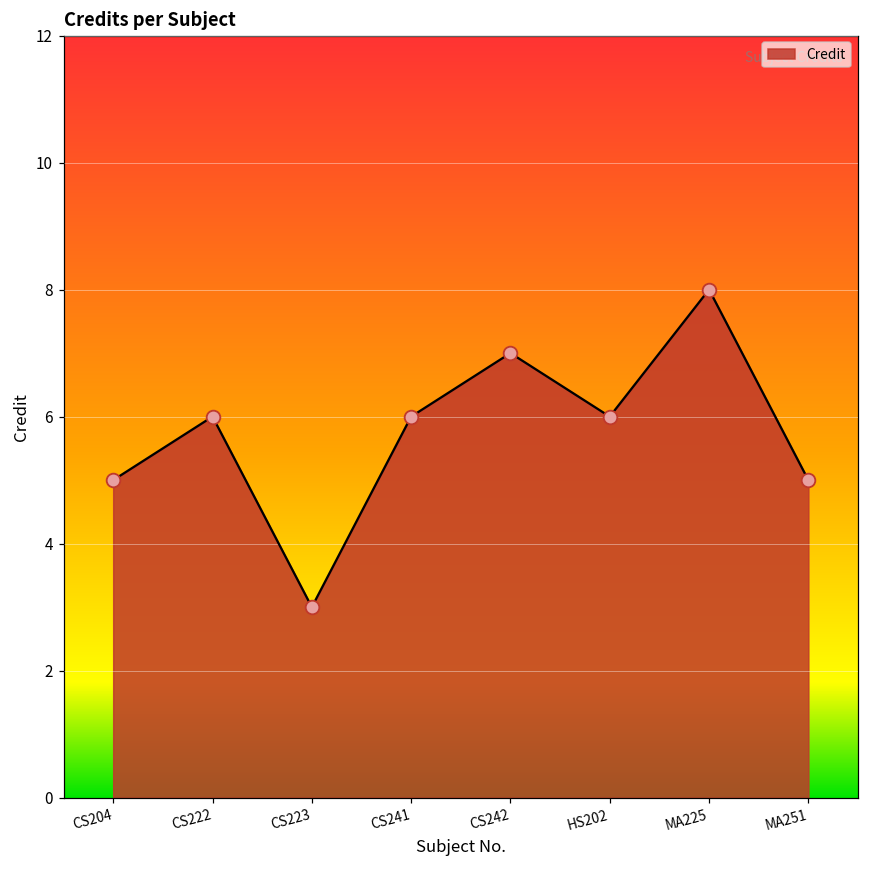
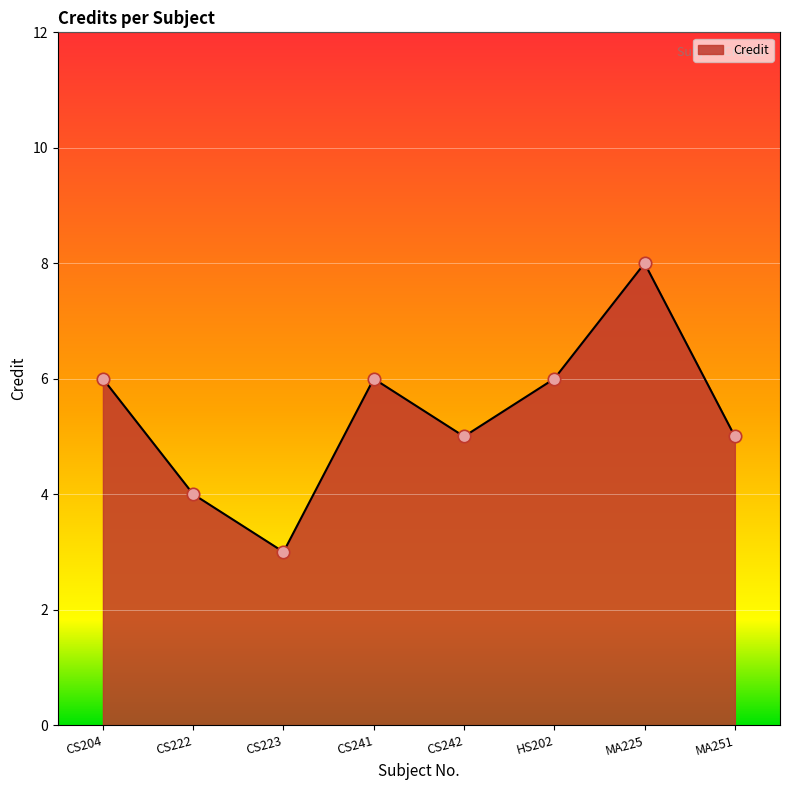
CS204: 5 -> 6
CS222: 6 -> 4
CS242: 7 -> 5
